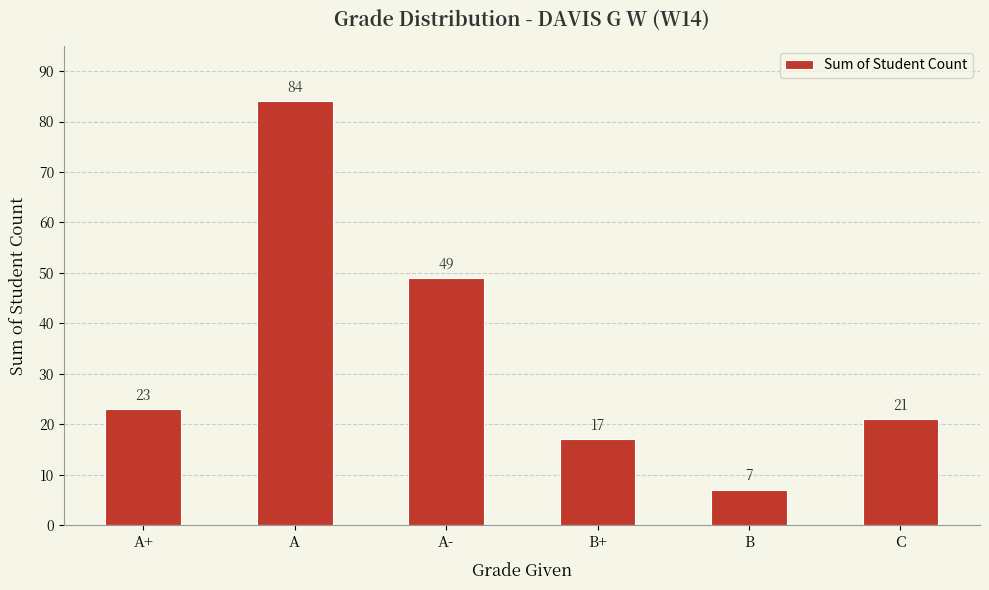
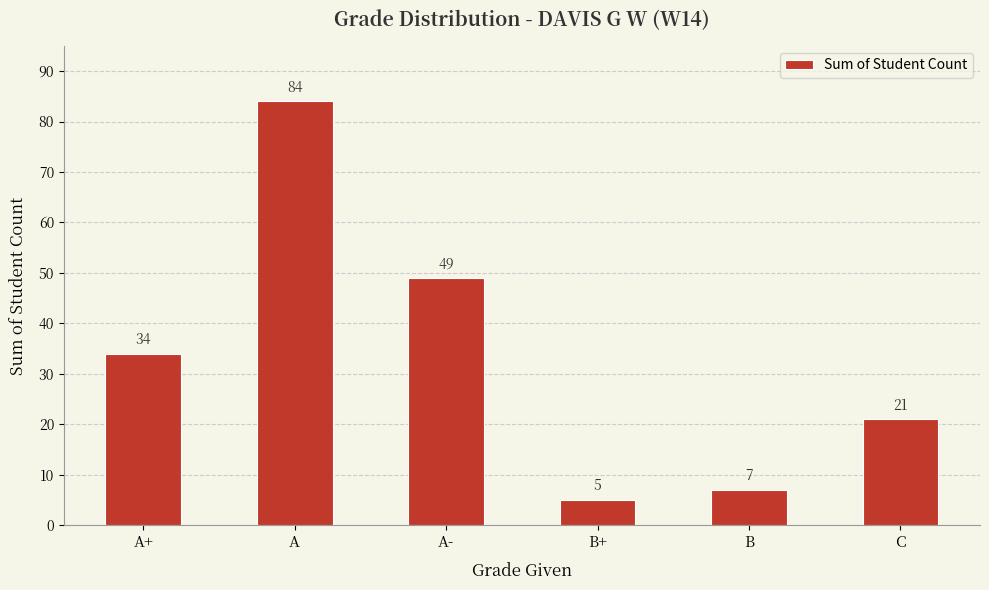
A+: 23 -> 34
B+: 17 -> 5
